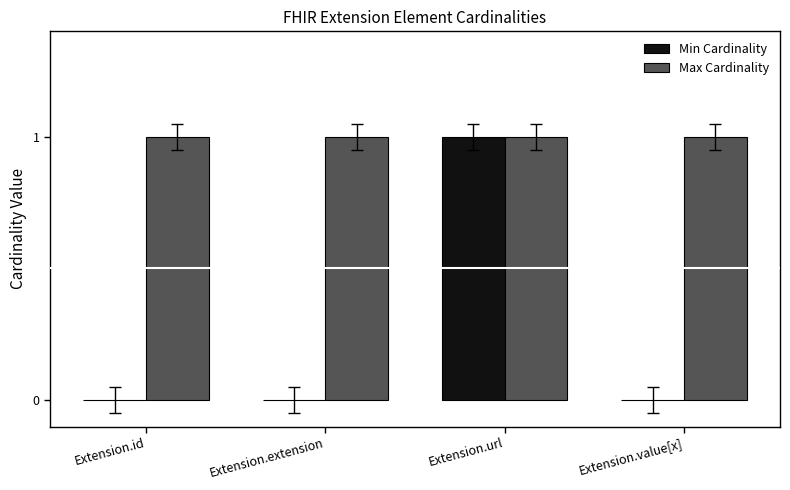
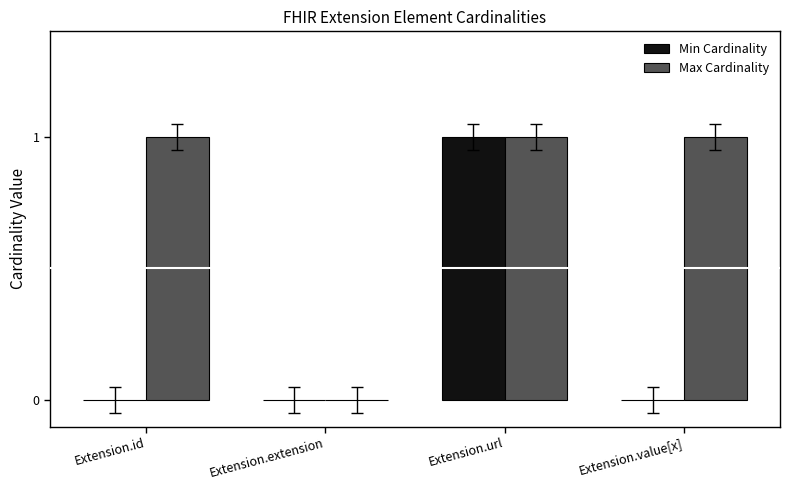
Max Cardinality, Extension.extension: 1 -> 0
